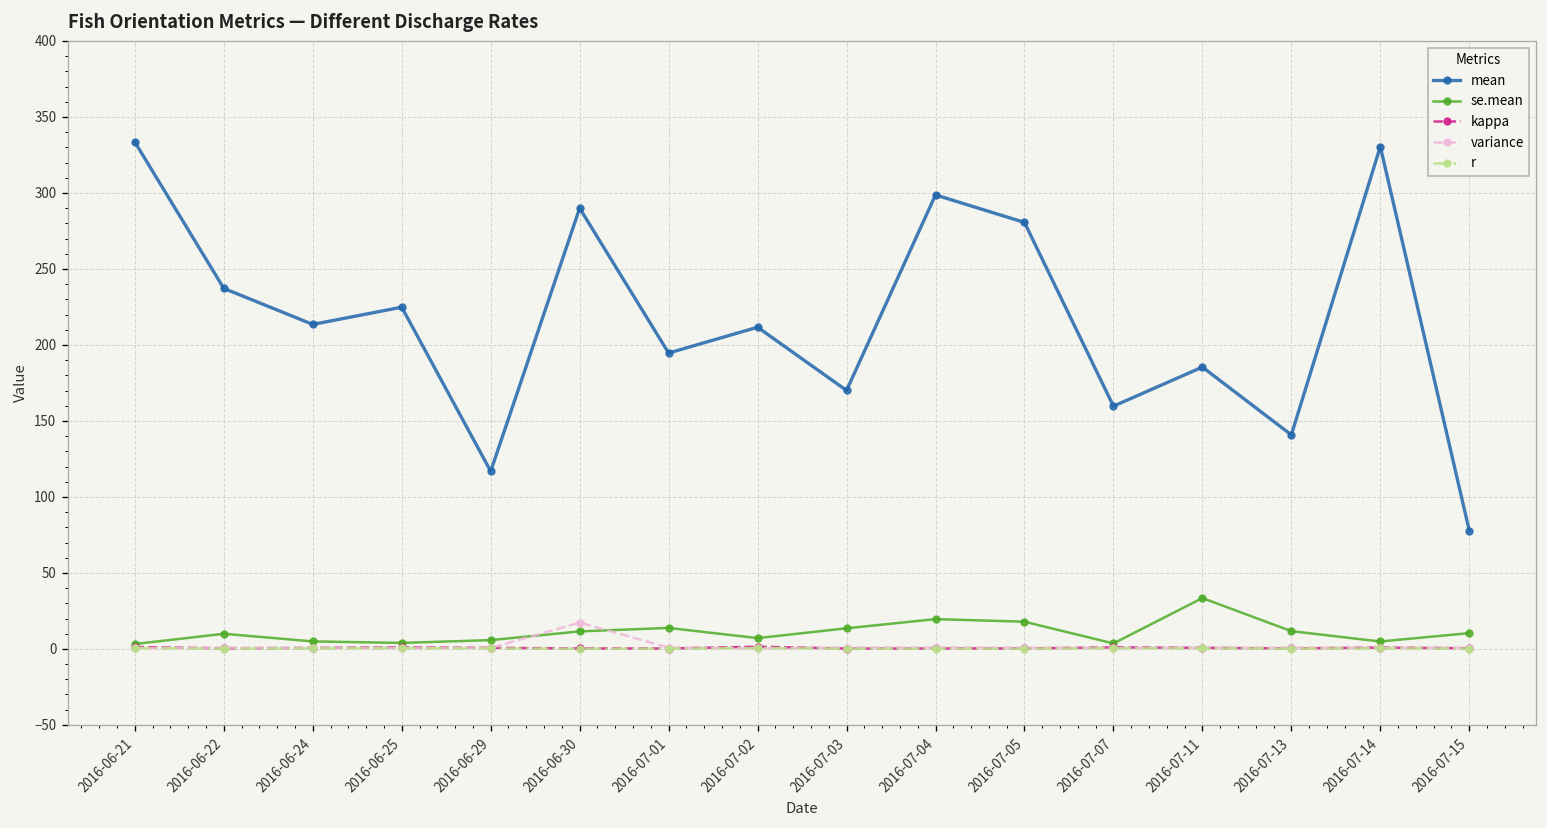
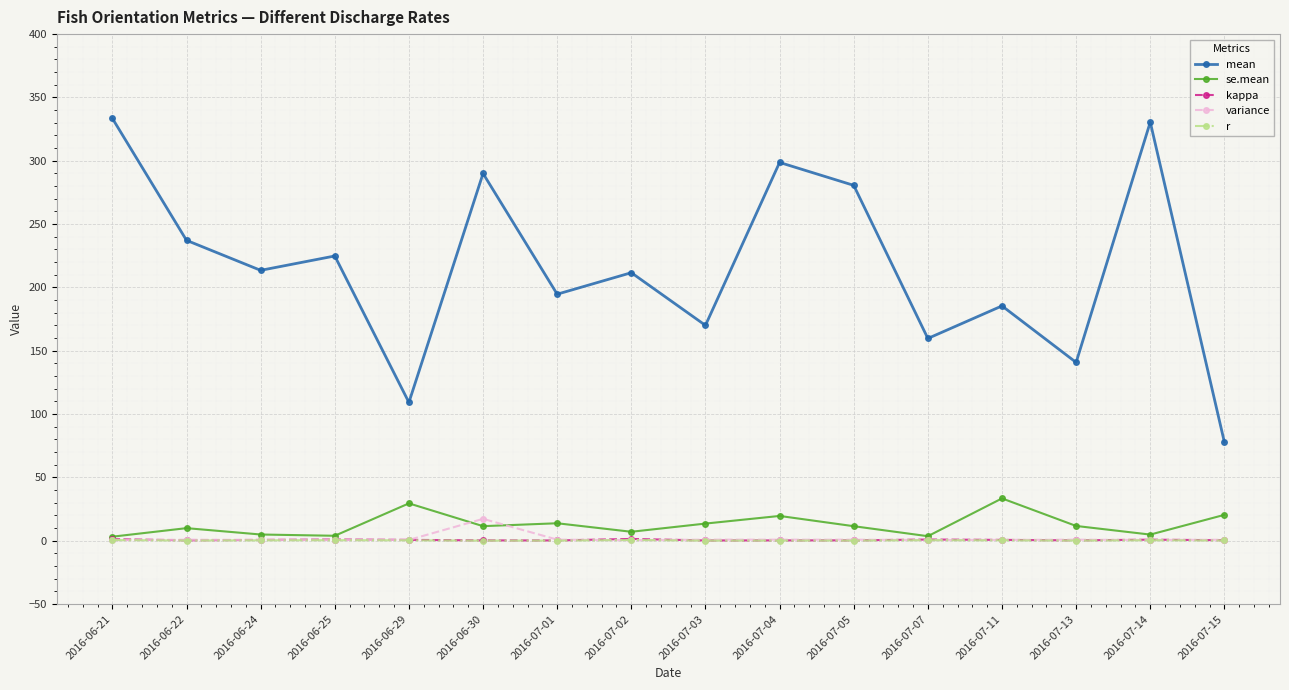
mean, 2016-06-29: 117 -> 109
se.mean, 2016-06-29: 6 -> 30
se.mean, 2016-07-05: 18 -> 11
se.mean, 2016-07-15: 10 -> 20
